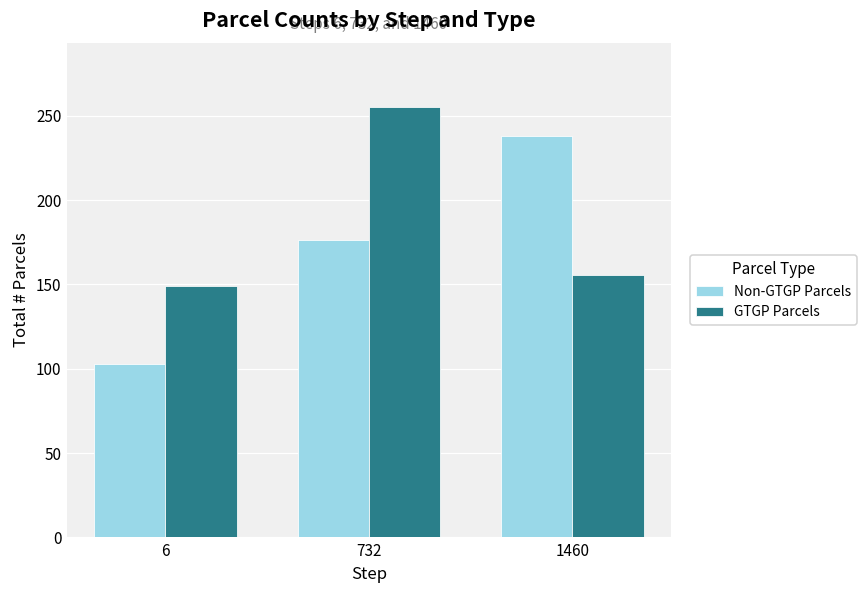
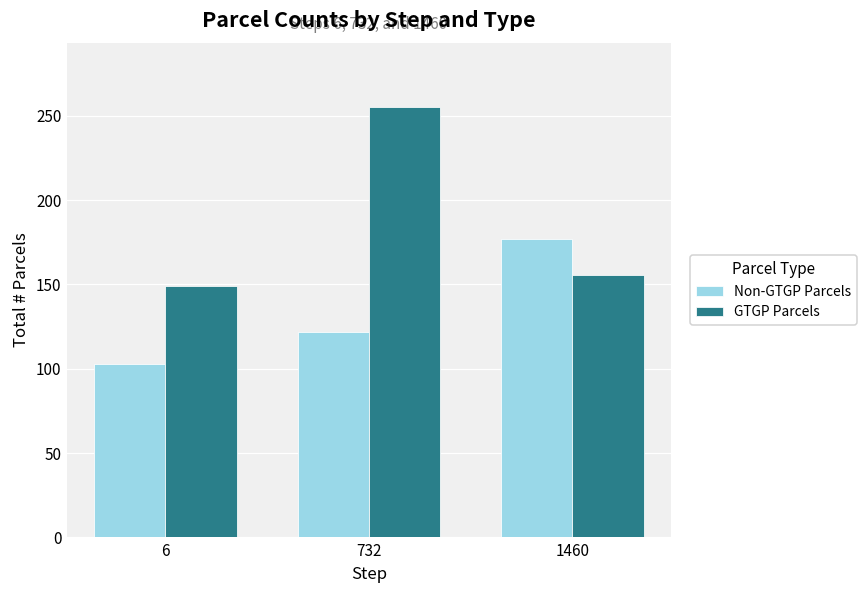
Non-GTGP Parcels, 732: 176 -> 122
Non-GTGP Parcels, 1460: 238 -> 177
